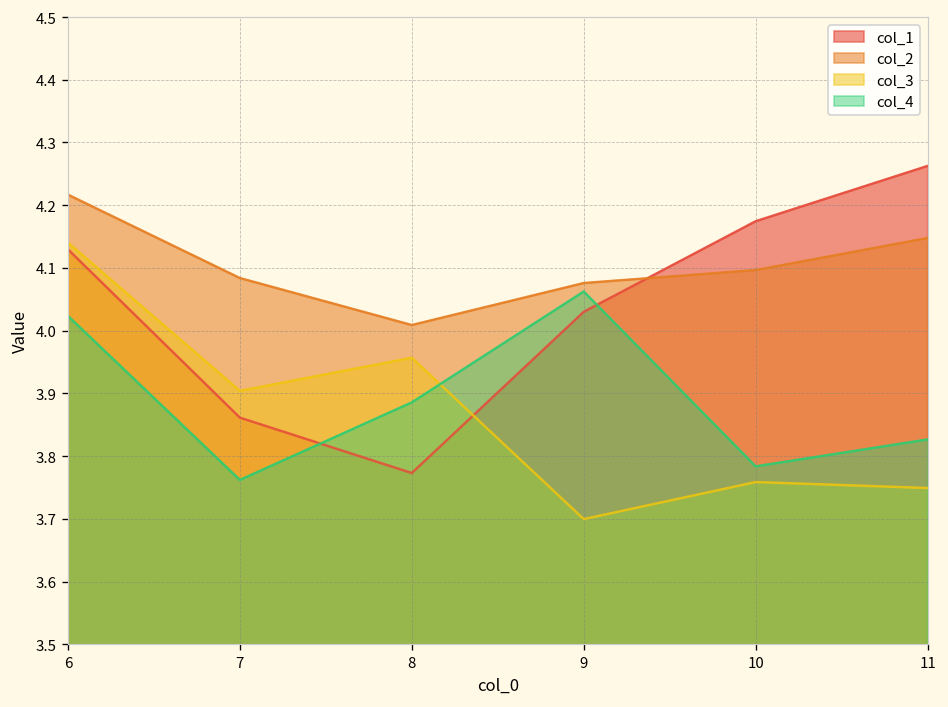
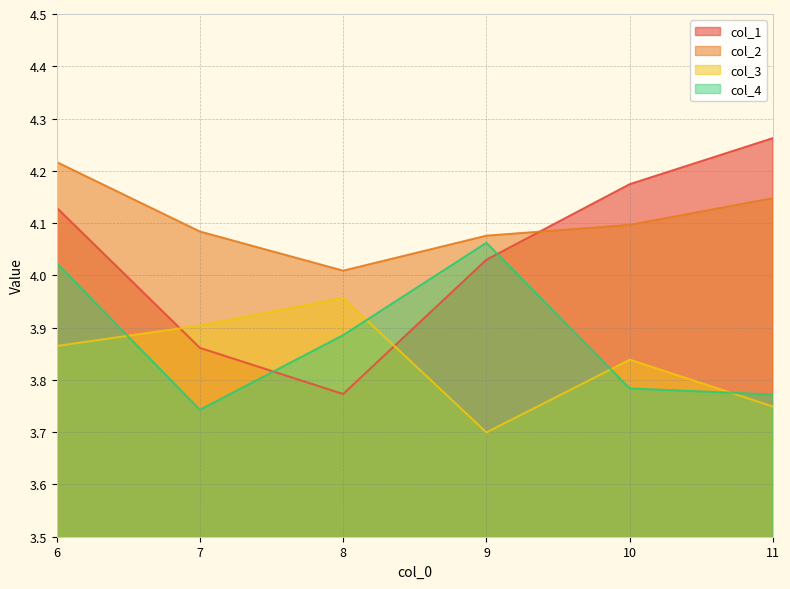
col_3, 6: 4.14 -> 3.86
col_4, 7: 3.76 -> 3.74
col_3, 10: 3.76 -> 3.84
col_4, 11: 3.83 -> 3.77
